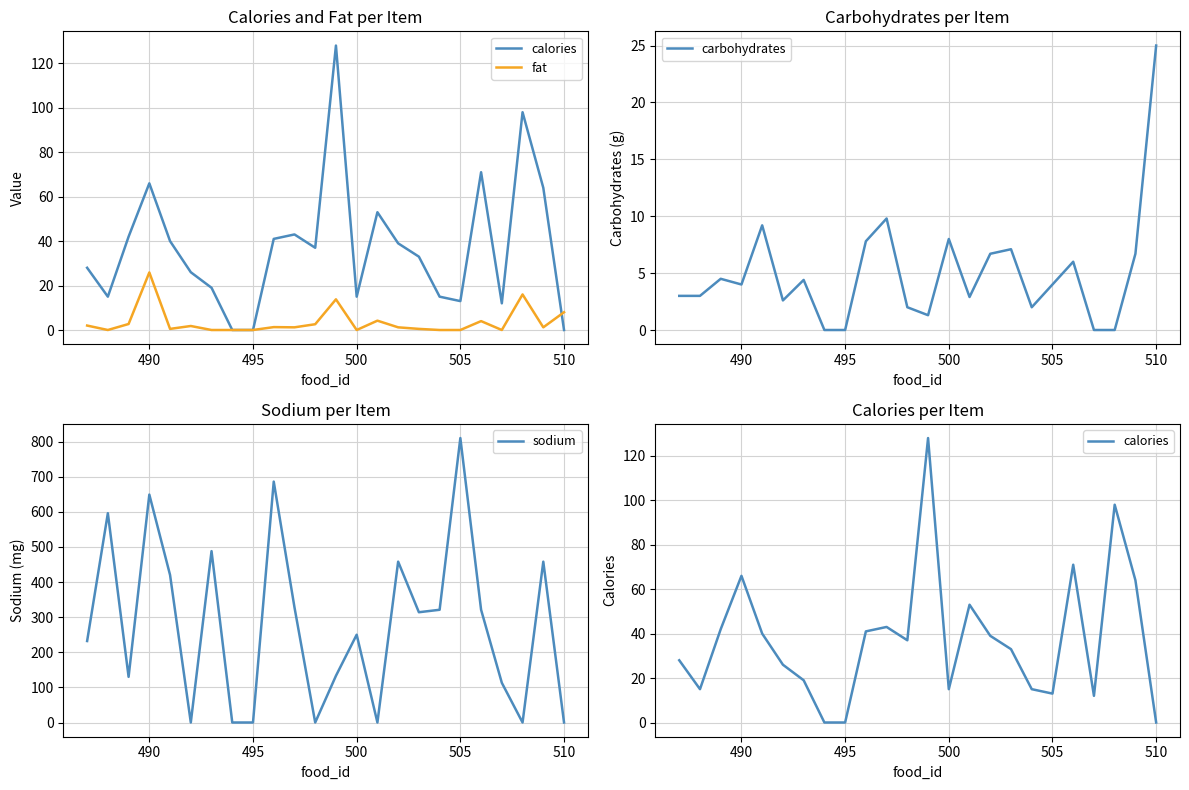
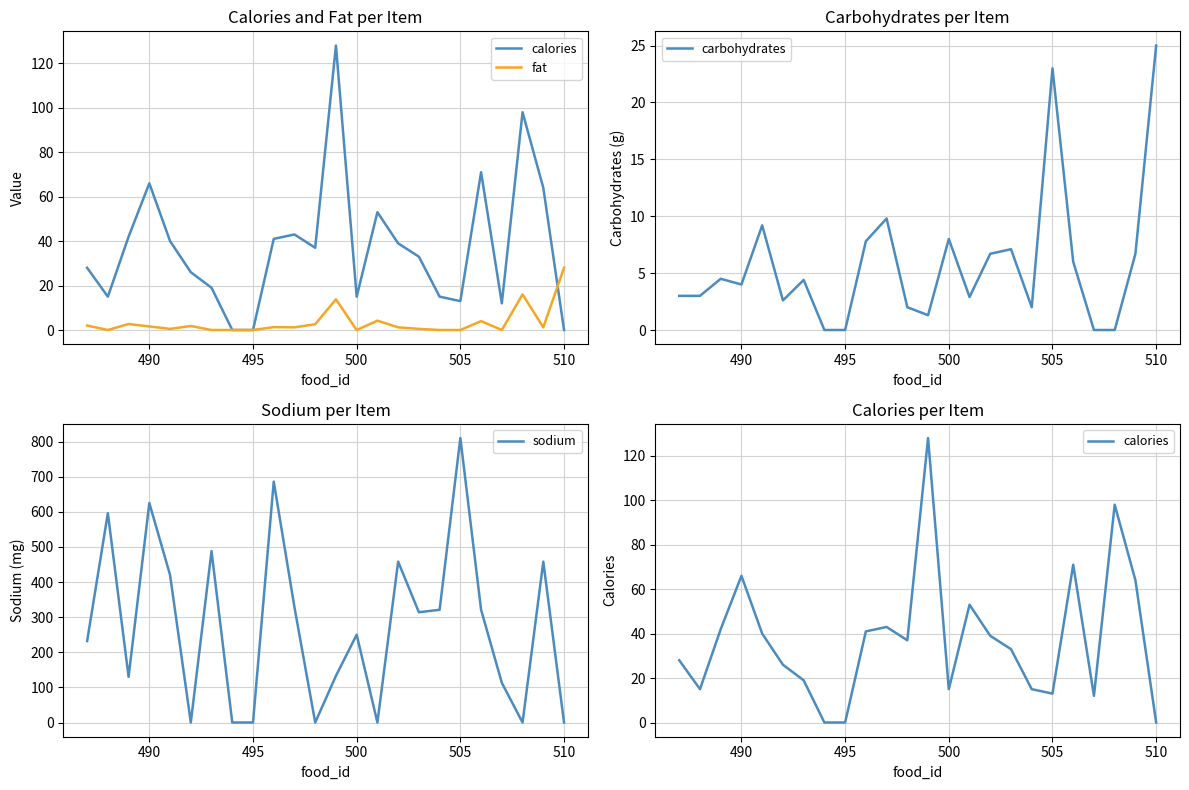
Calories and Fat per Item, fat, 490: 26 -> 2
Calories and Fat per Item, fat, 510: 8 -> 28
Carbohydrates per Item, 505: 4 -> 23
Sodium per Item, 490: 650 -> 630
